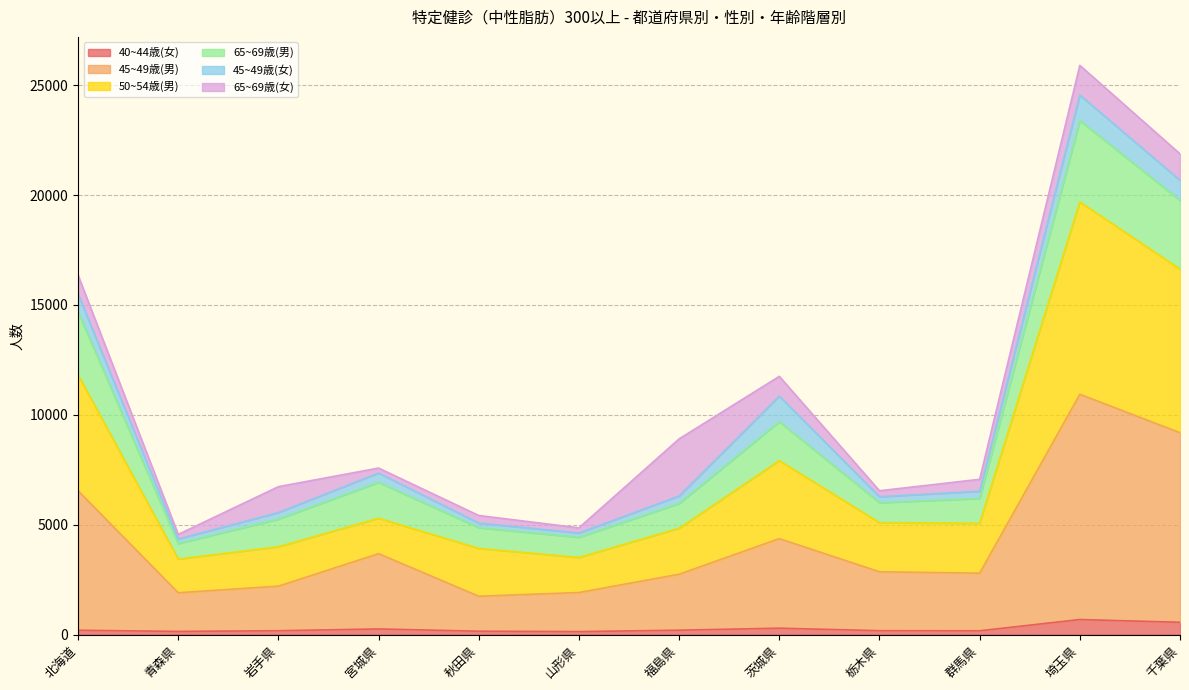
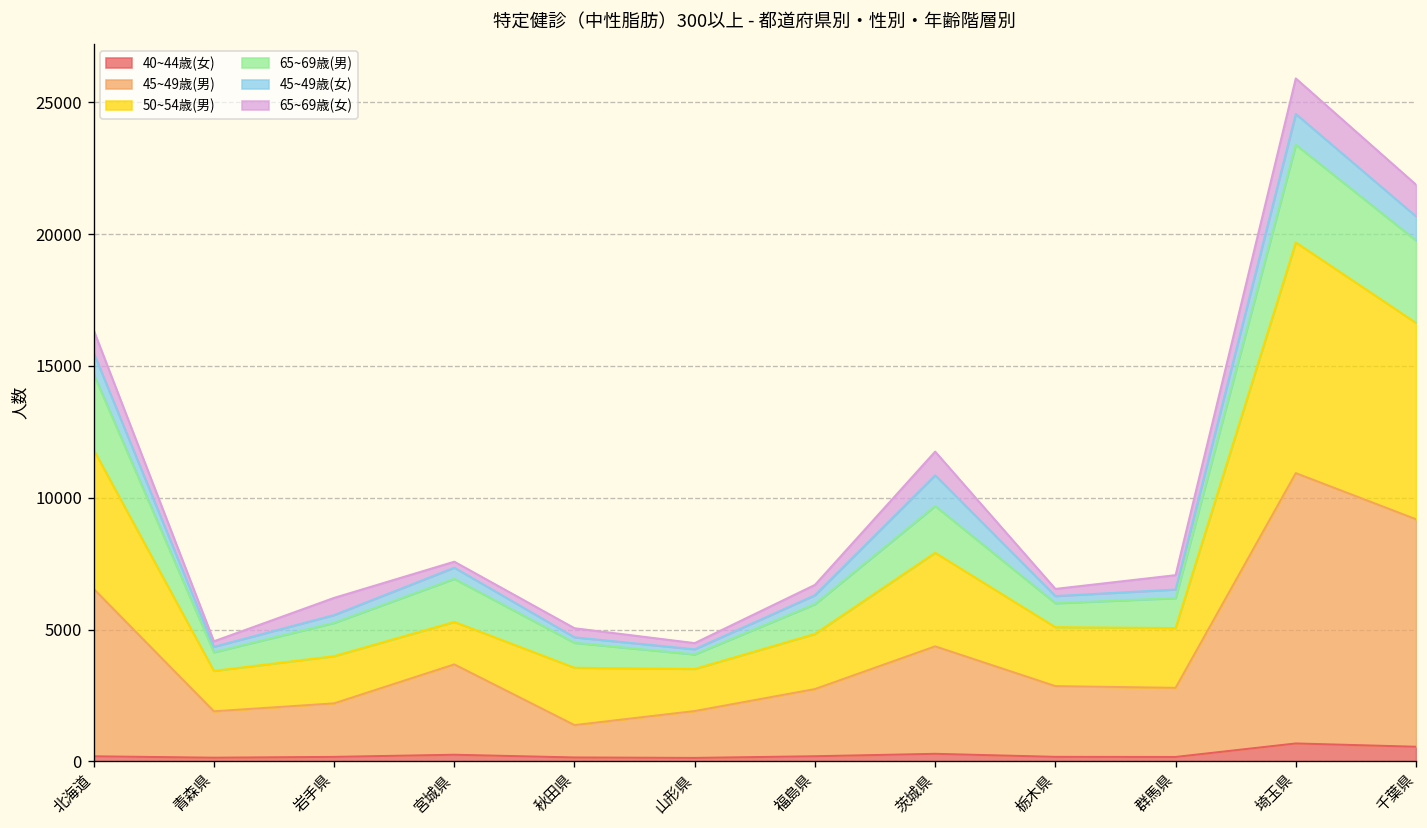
65~69歳(女), 岩手県: 1200 -> 700
45~49歳(男), 秋田県: 1600 -> 1200
65~69歳(男), 山形県: 900 -> 600
65~69歳(女), 福島県: 2600 -> 400
